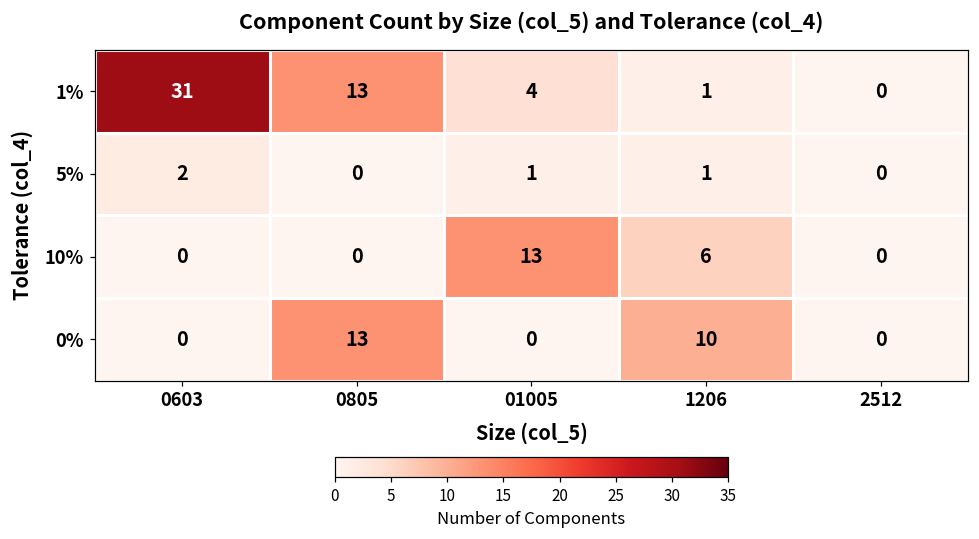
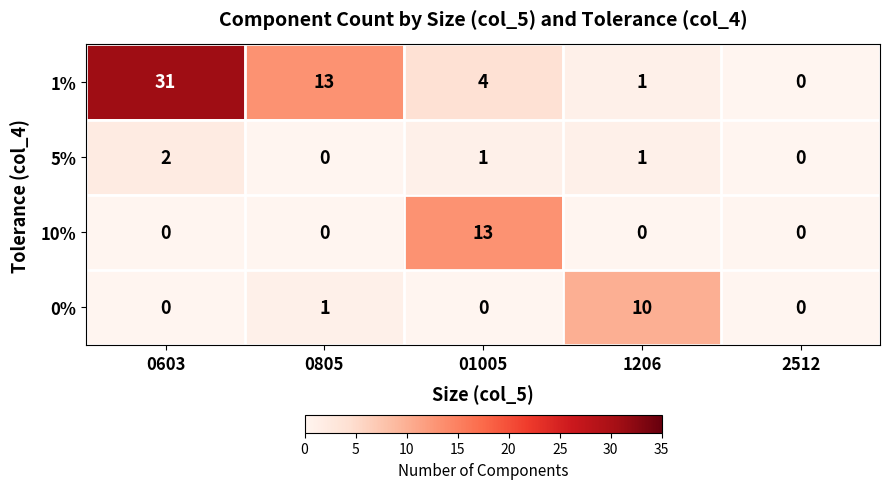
10%, 1206: 6 -> 0
0%, 0805: 13 -> 1
